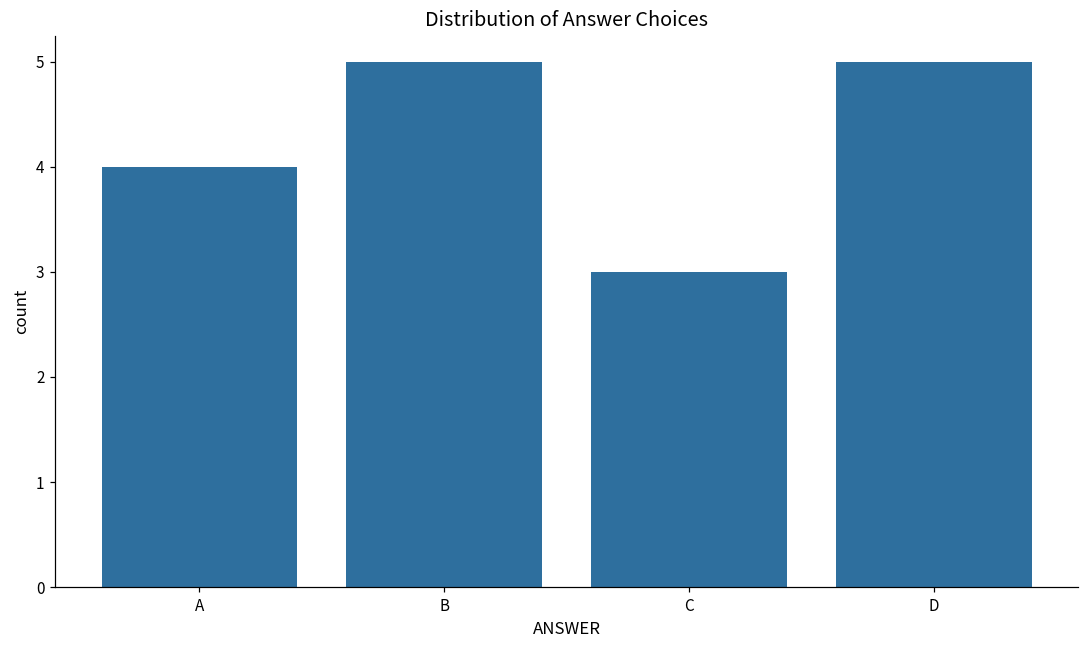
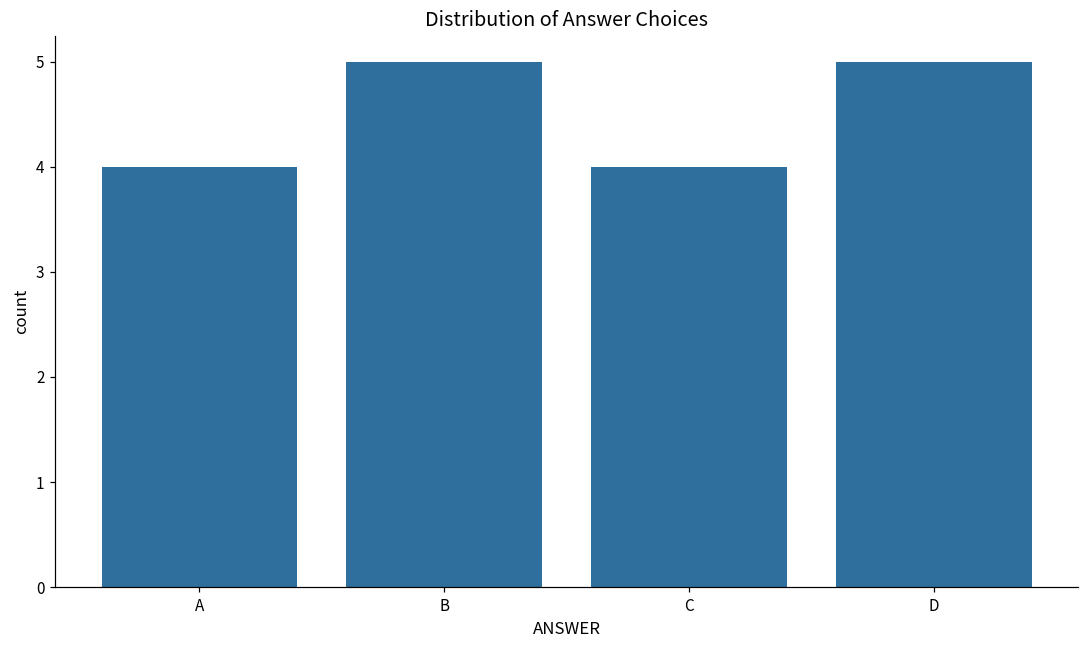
C: 3 -> 4
